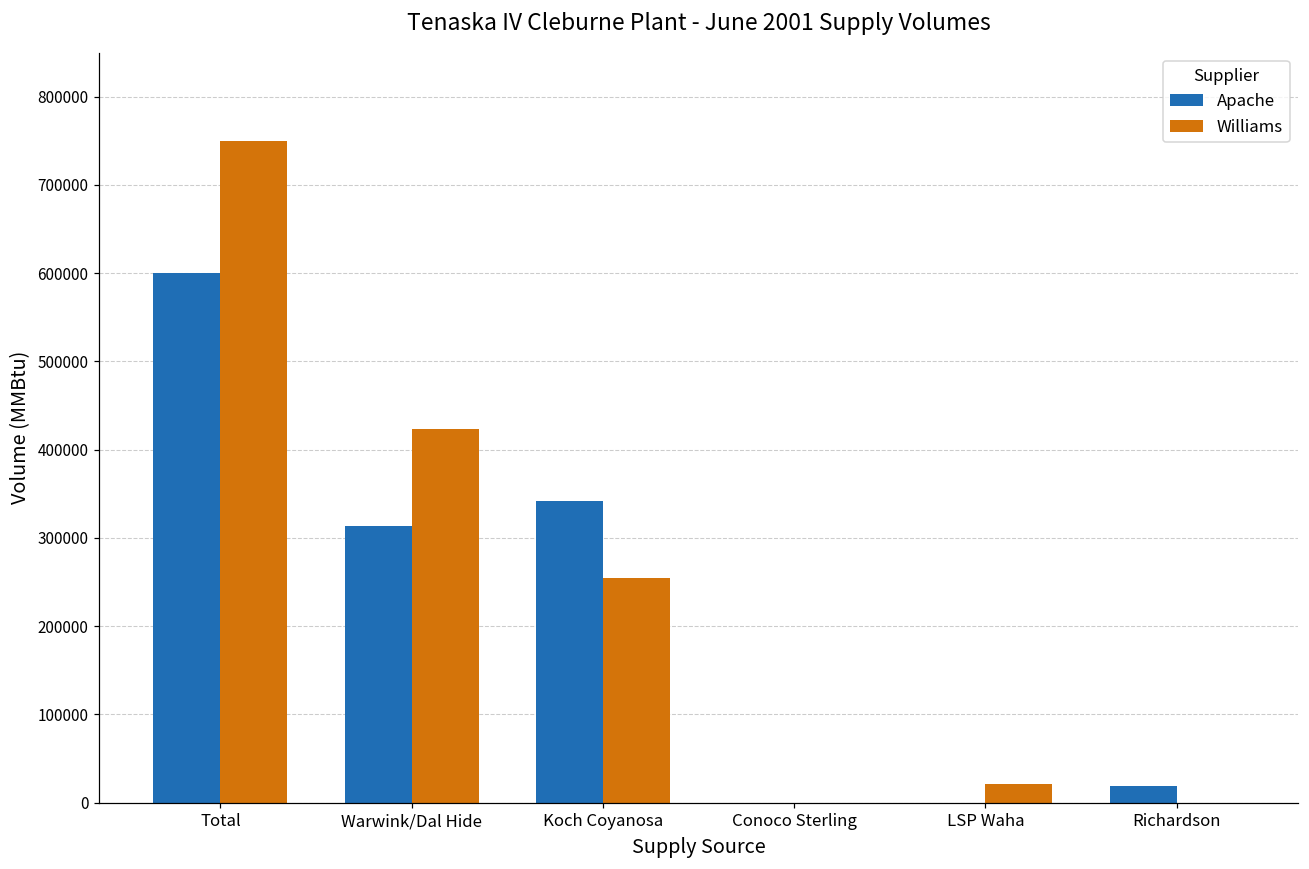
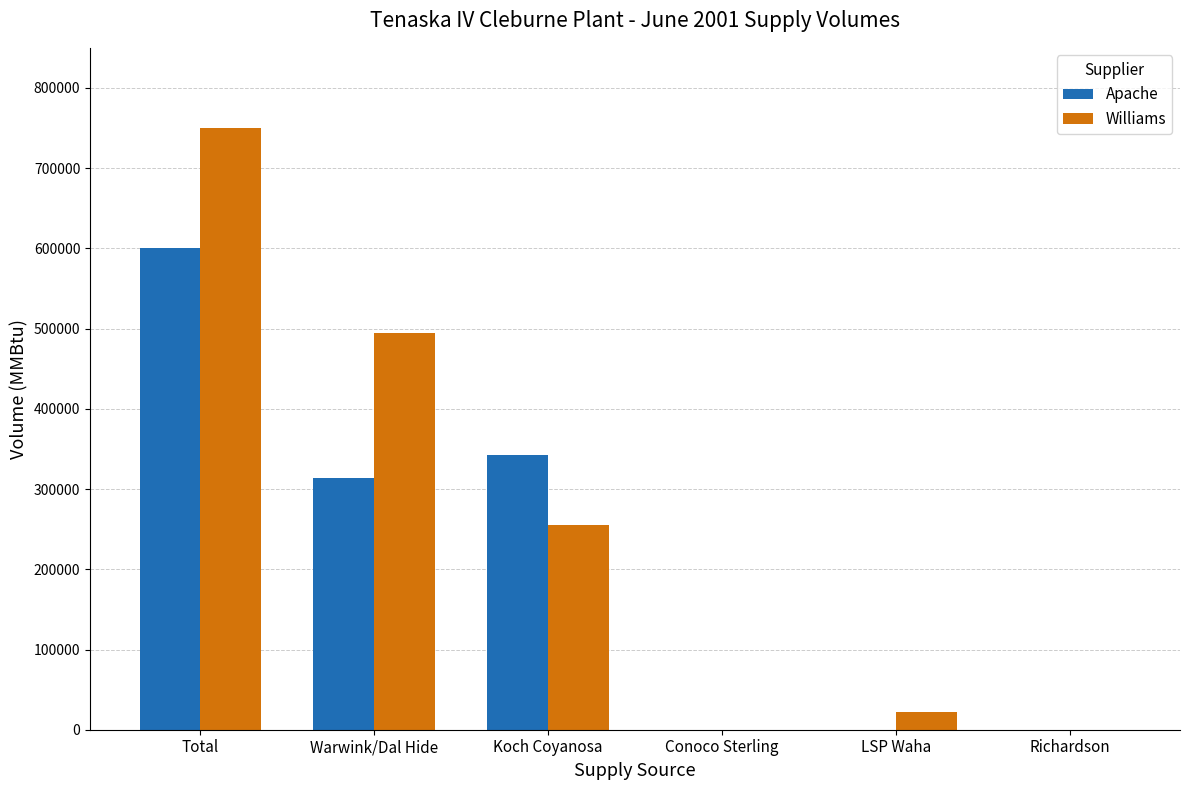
Williams, Warwink/Dal Hide: 420000 -> 500000
Apache, Richardson: 20000 -> 0
